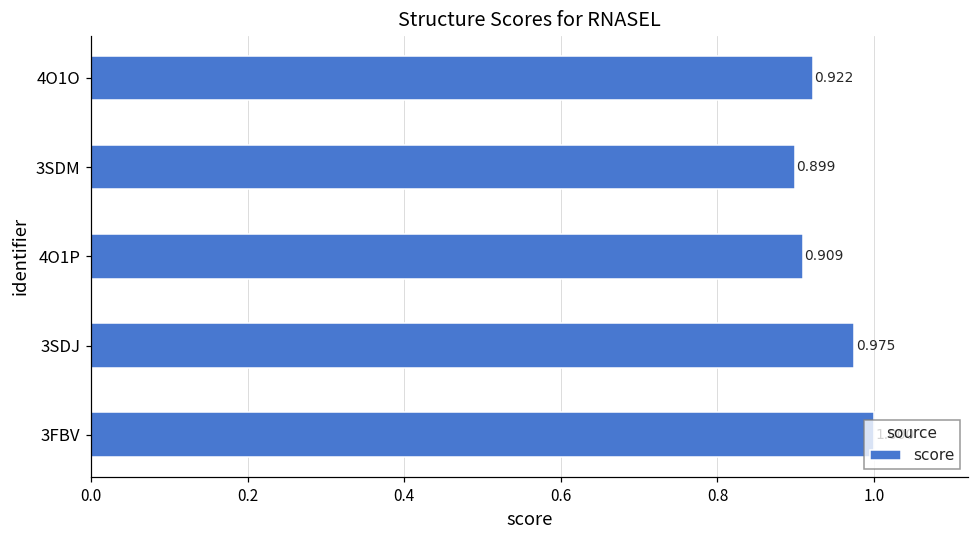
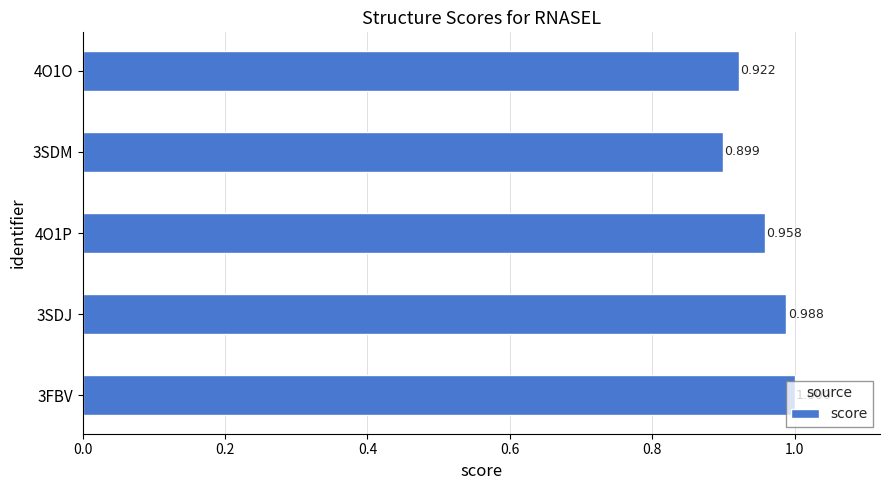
4O1P: 0.909 -> 0.958
3SDJ: 0.975 -> 0.988
